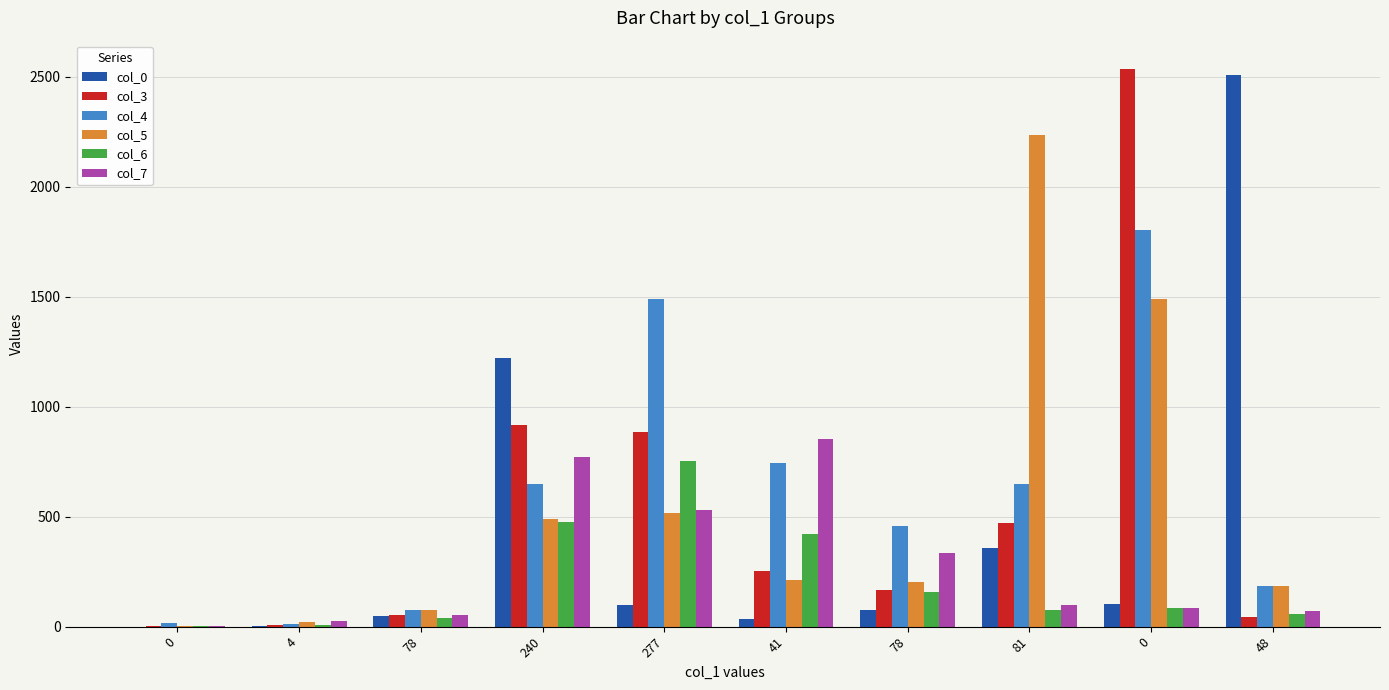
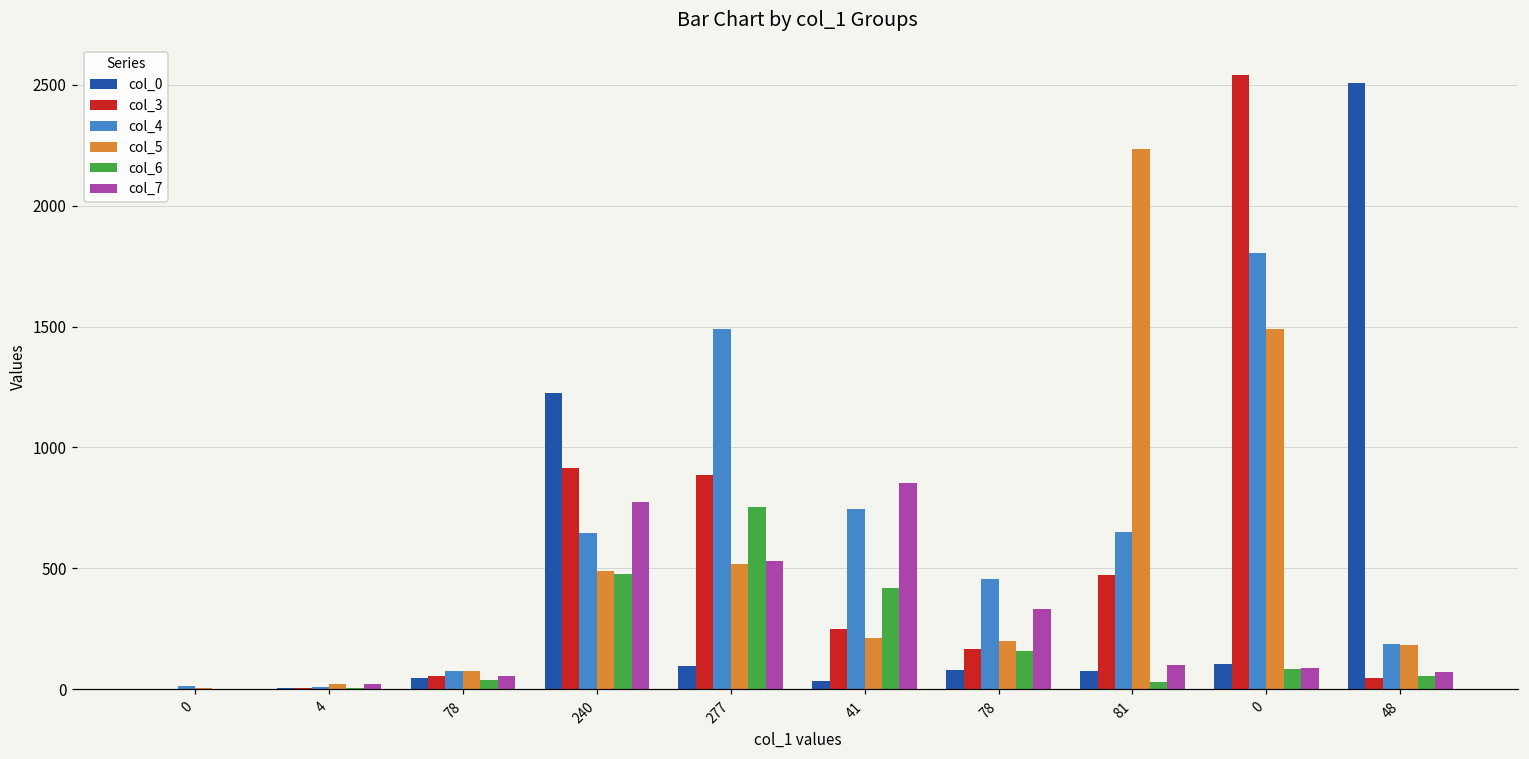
col_0, 81: 360 -> 80
col_6, 81: 80 -> 30
